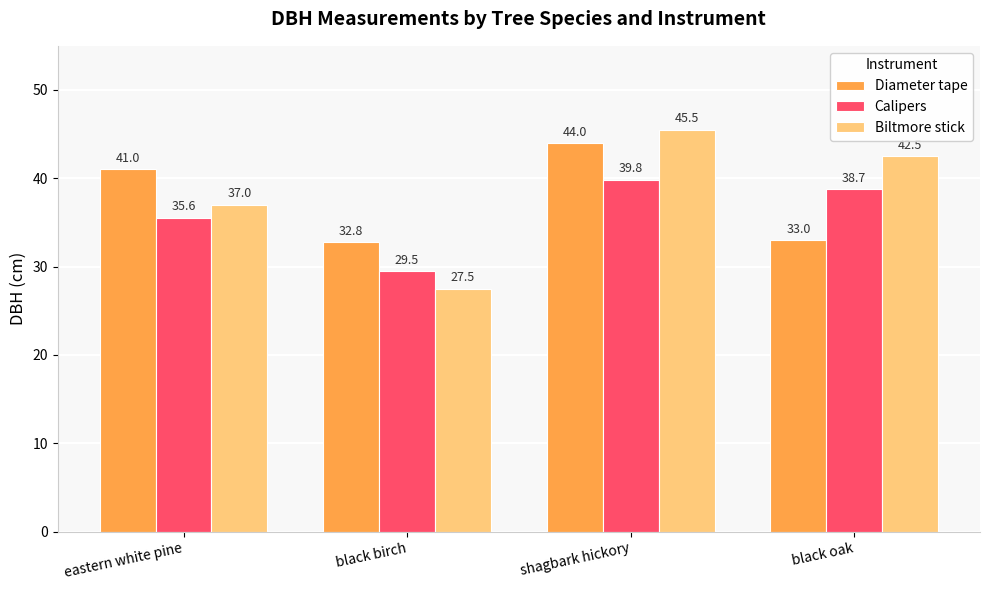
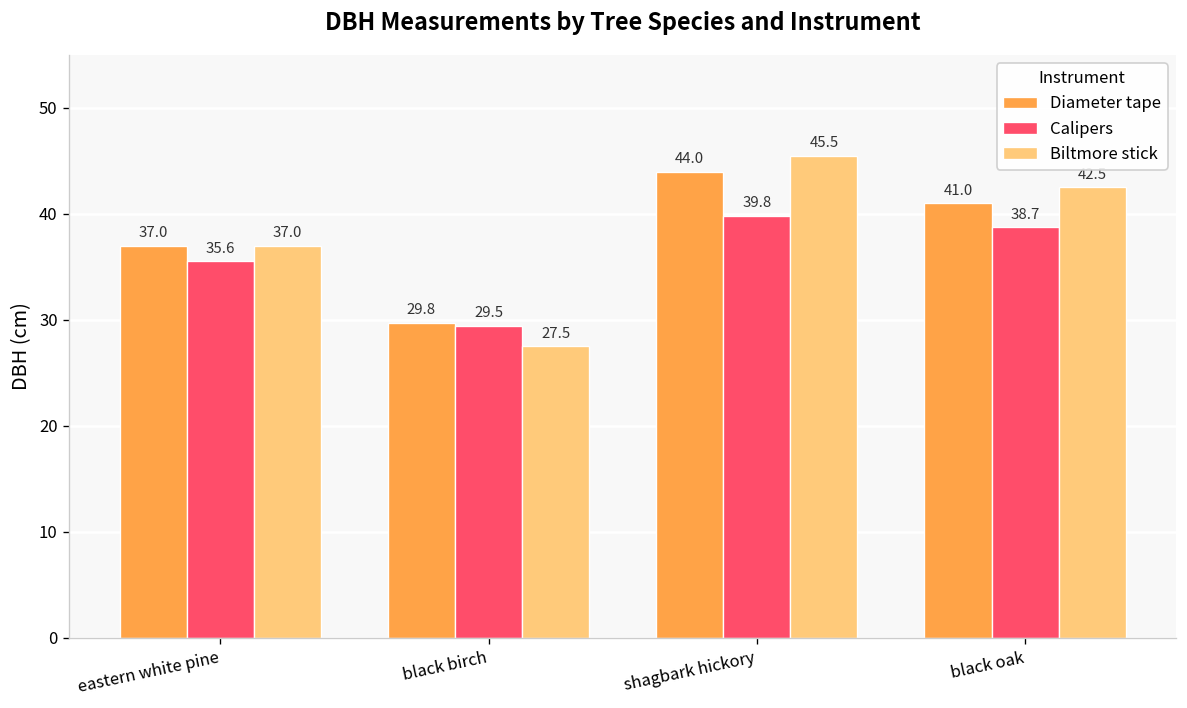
Diameter tape, eastern white pine: 41.0 -> 37.0
Diameter tape, black birch: 32.8 -> 29.8
Diameter tape, black oak: 33.0 -> 41.0
